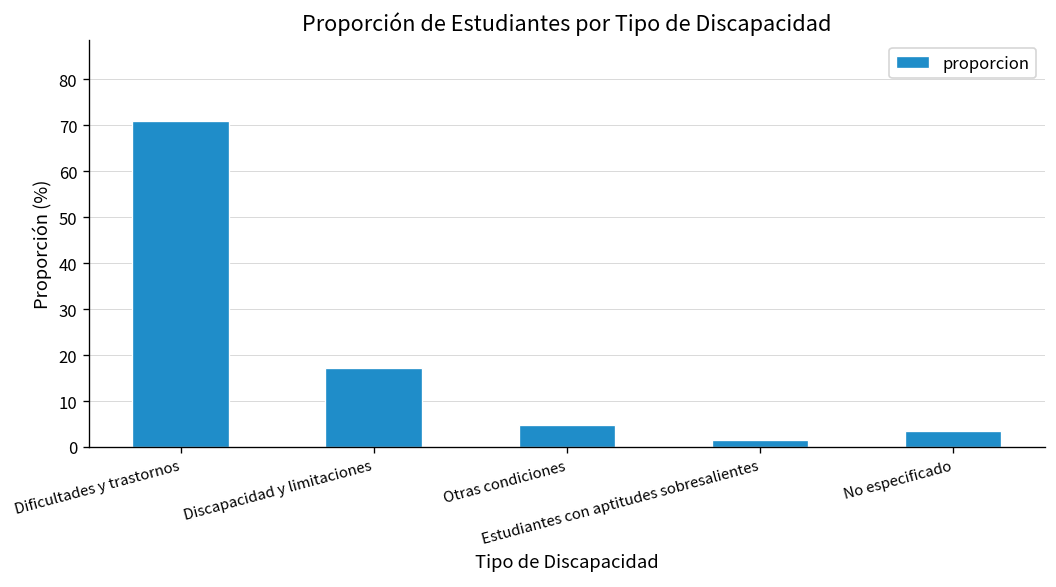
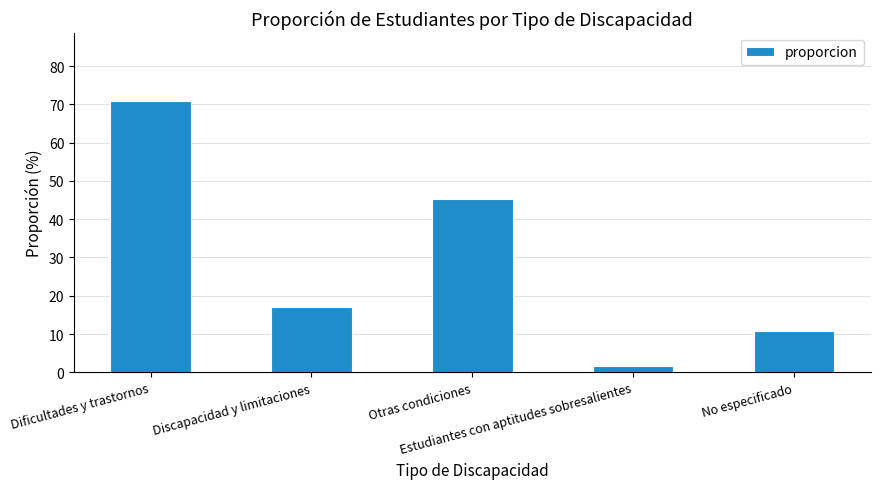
Otras condiciones: 5 -> 45
No especificado: 3 -> 11
